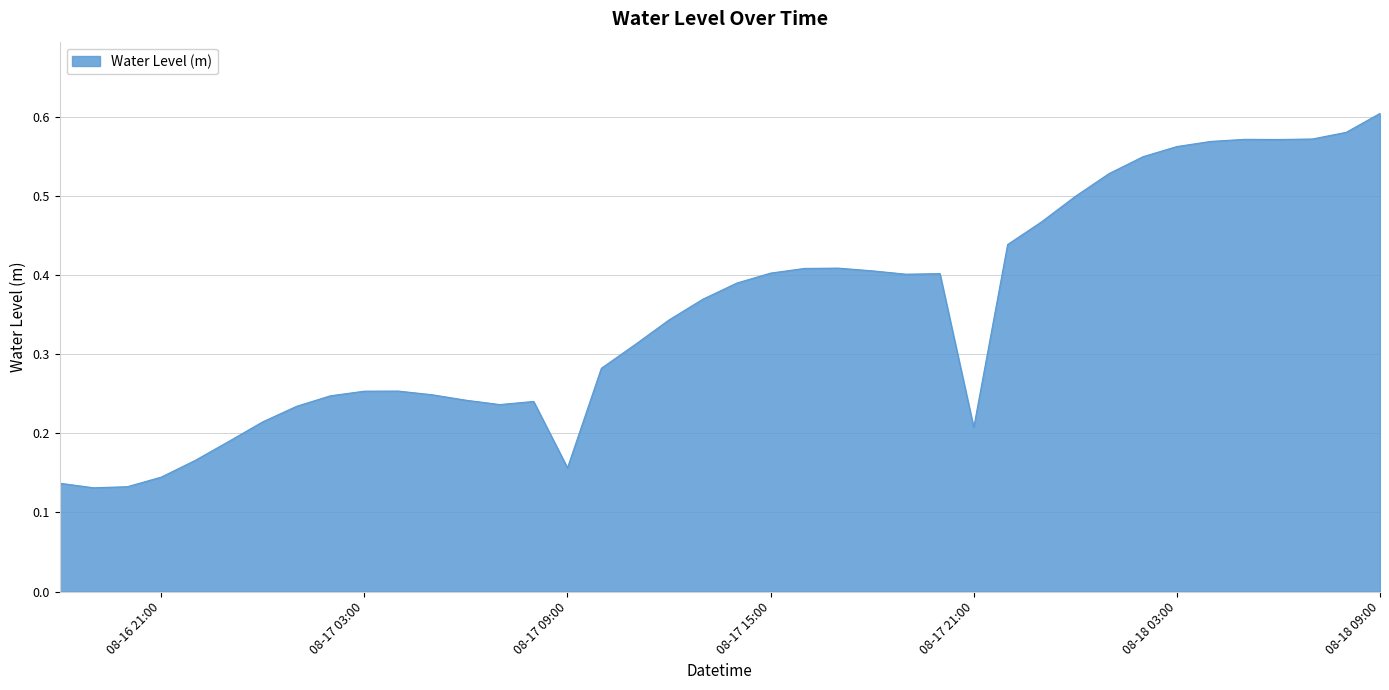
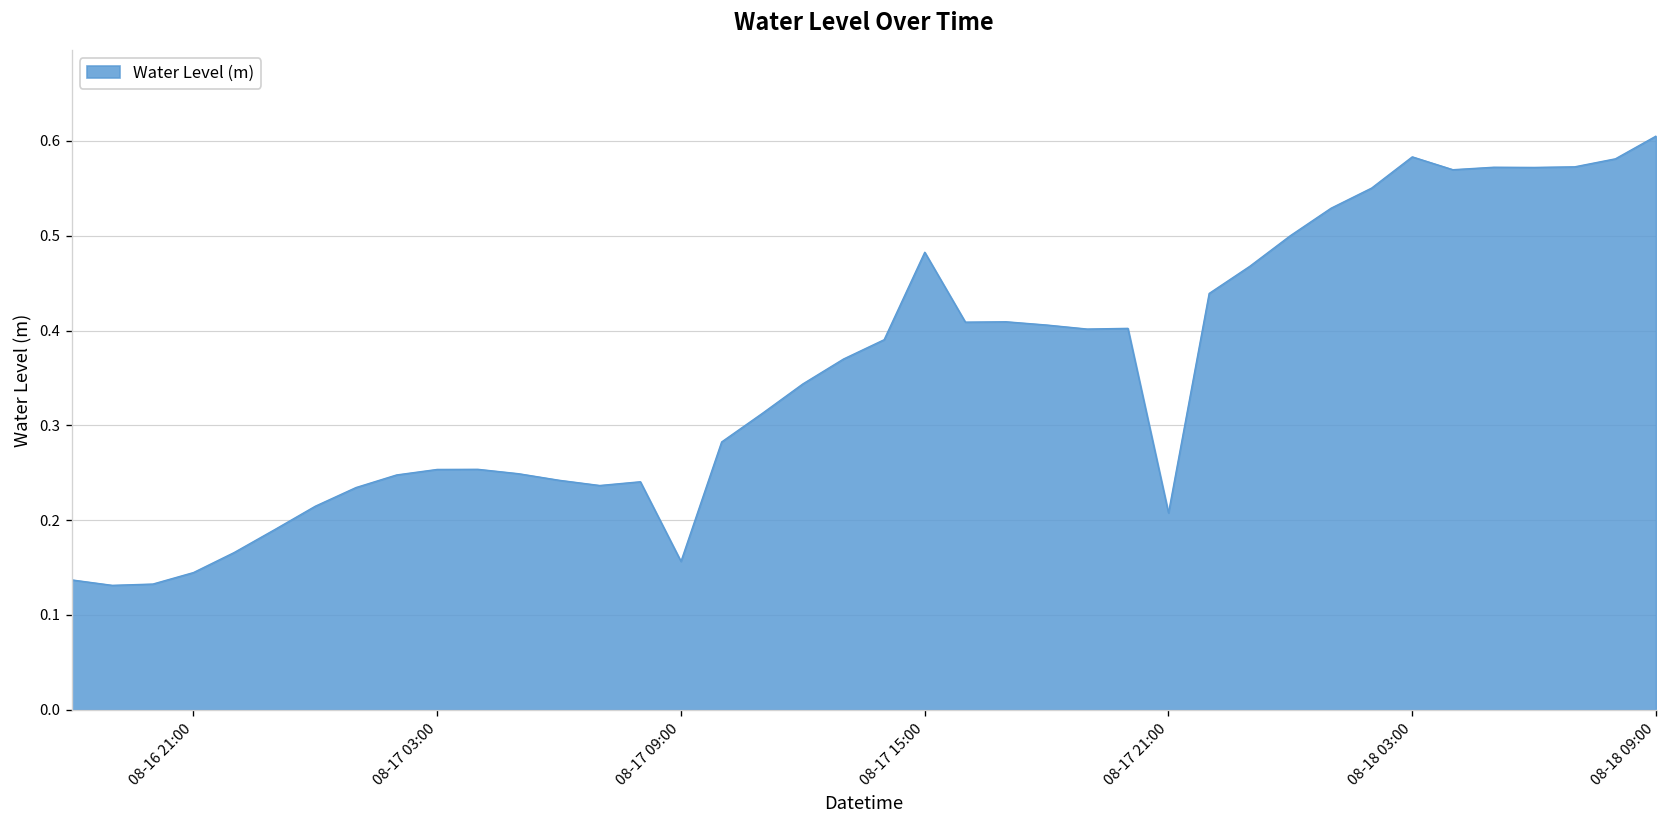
08-17 15:00: 0.40 -> 0.48
08-18 03:00: 0.56 -> 0.58
